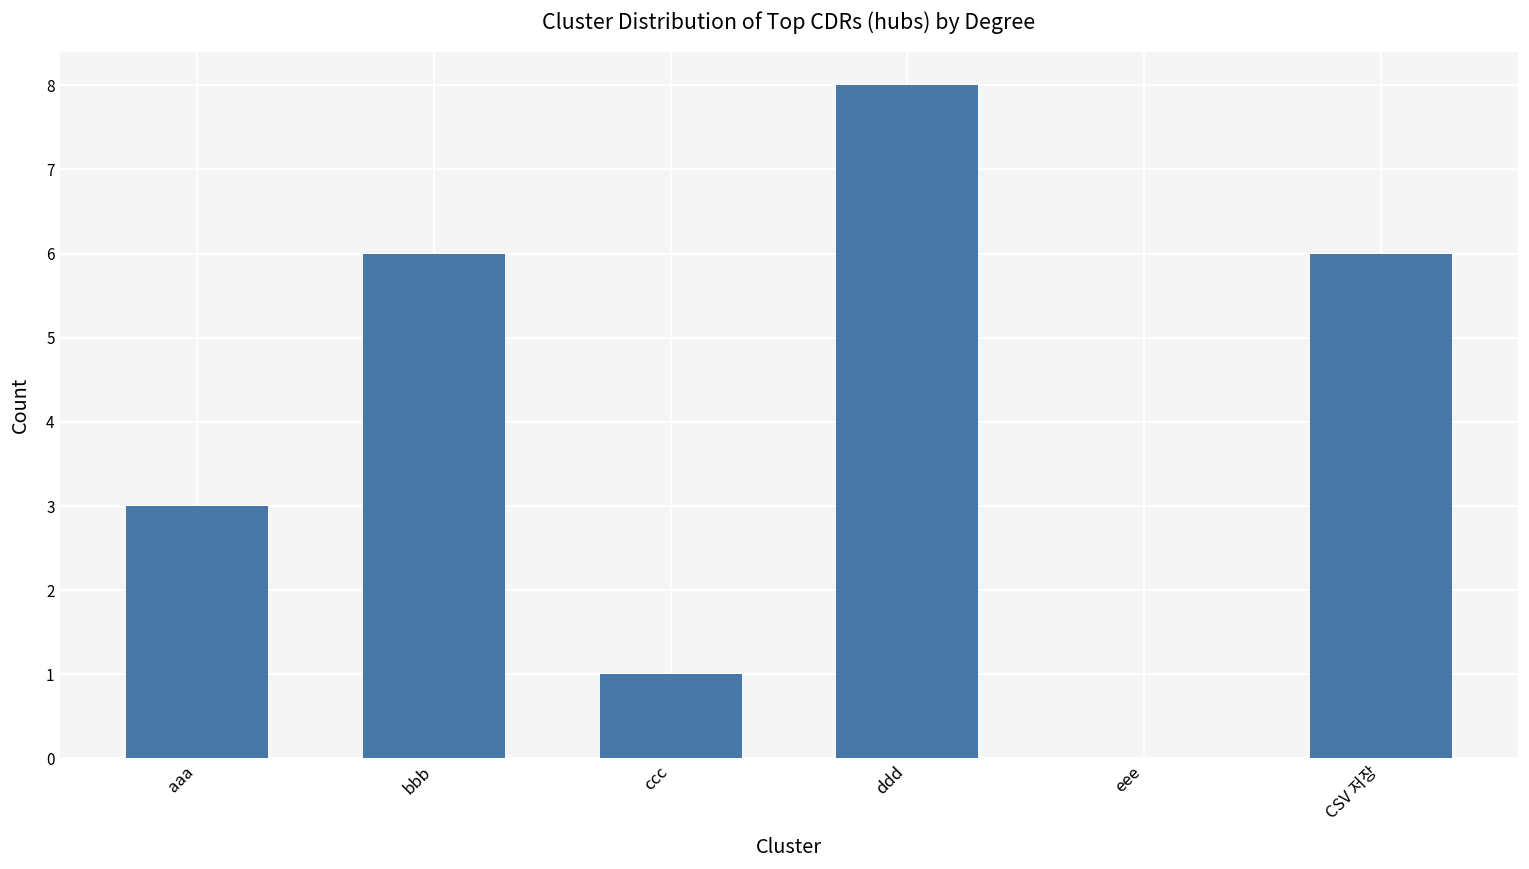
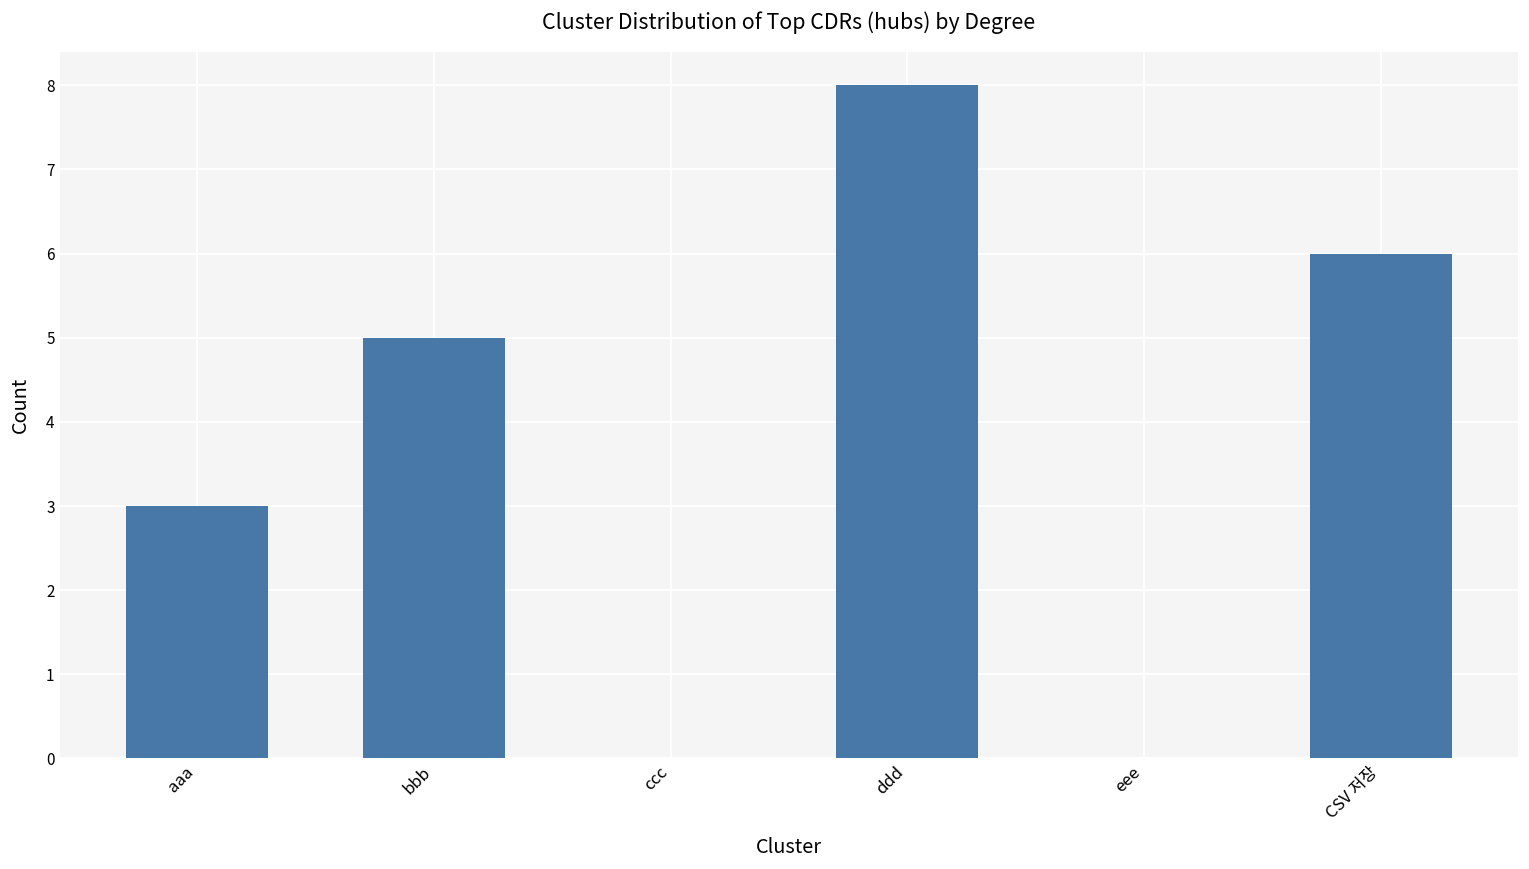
bbb: 6 -> 5
ccc: 1 -> 0
